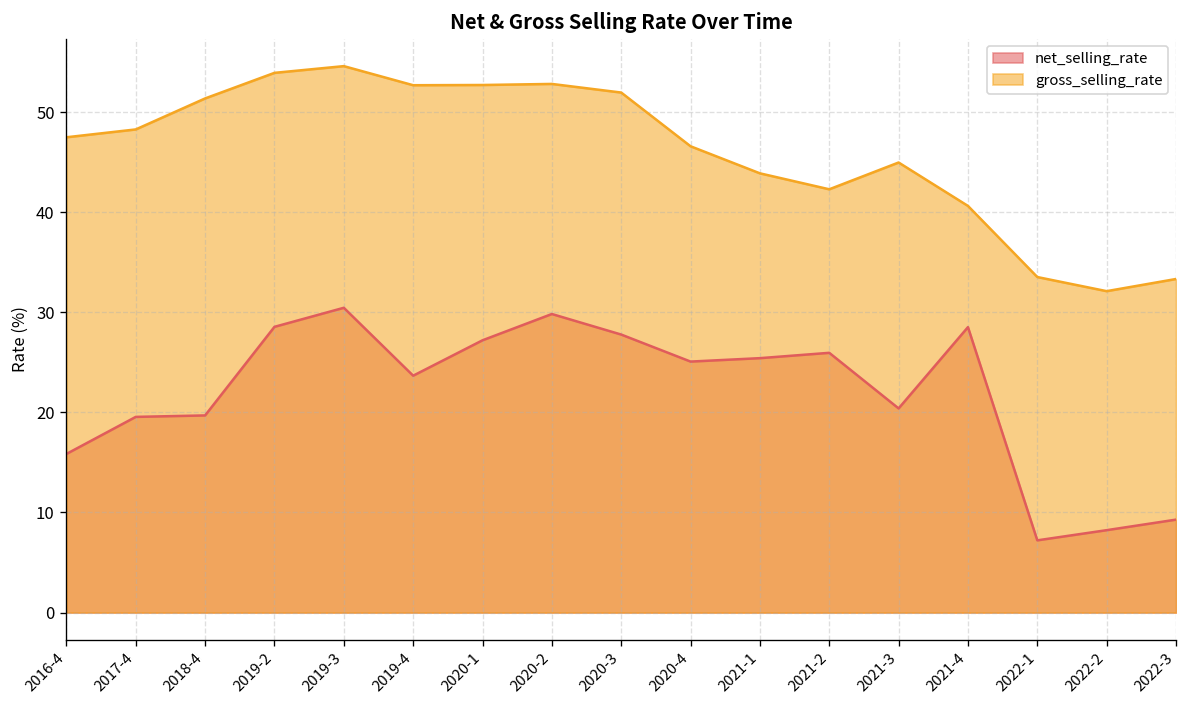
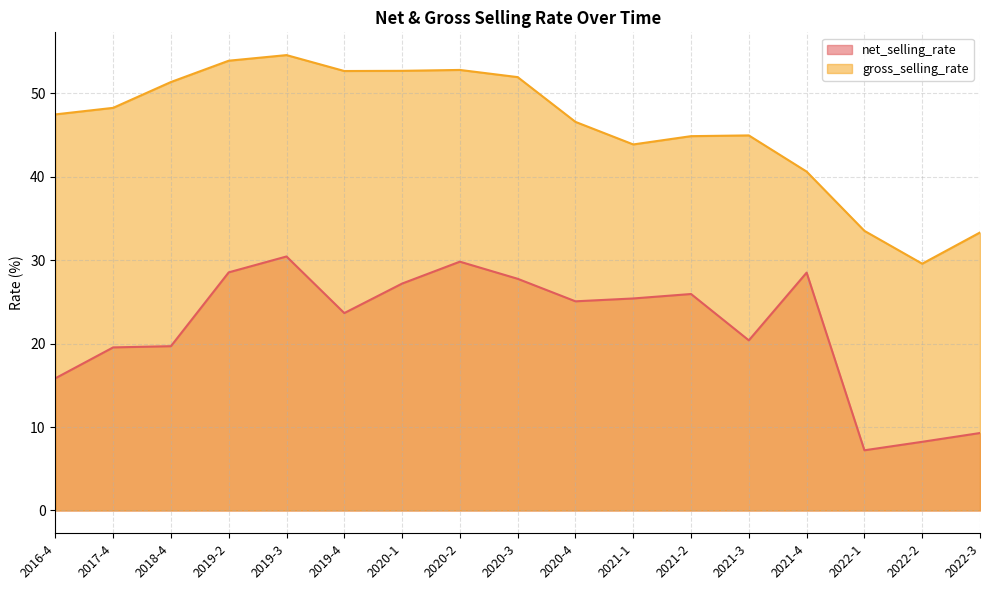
gross_selling_rate, 2021-2: 42 -> 45
gross_selling_rate, 2022-2: 32 -> 30
